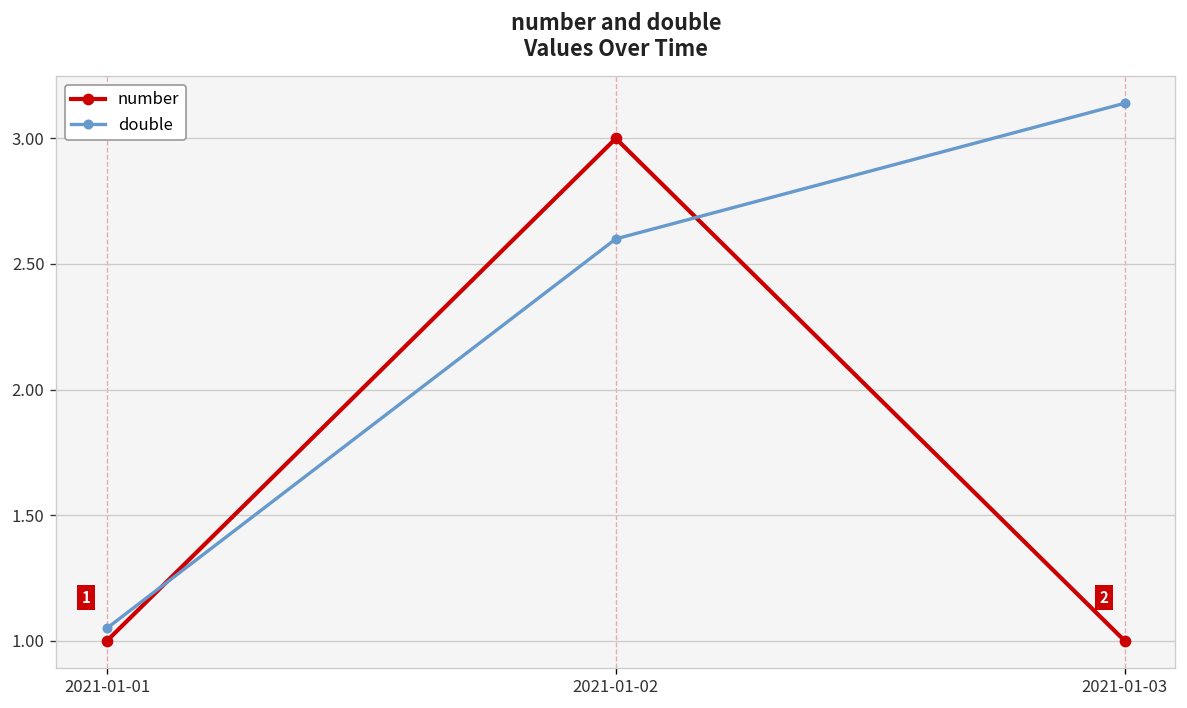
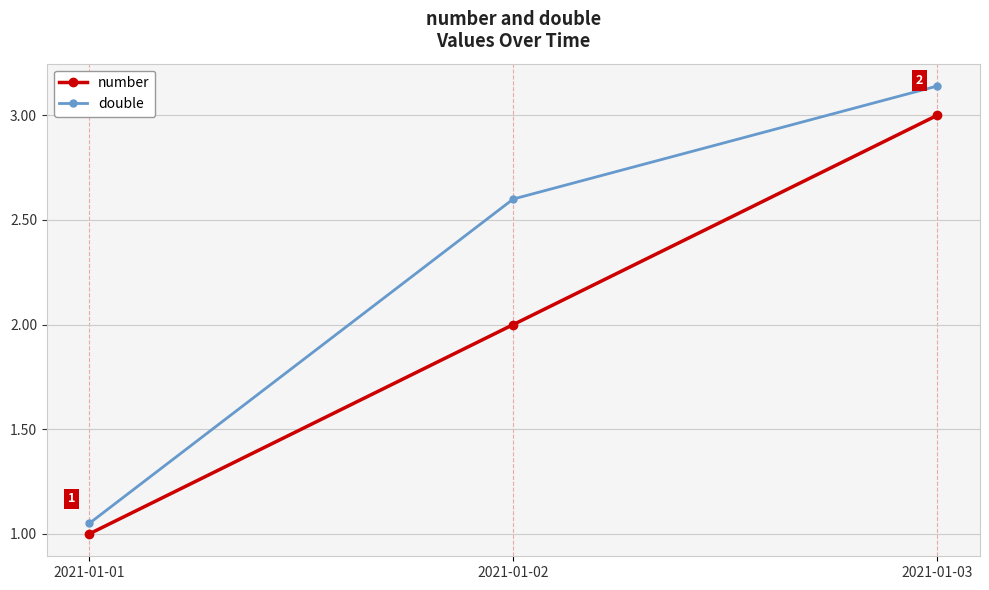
number, 2021-01-02: 3 -> 2
number, 2021-01-03: 1 -> 3
